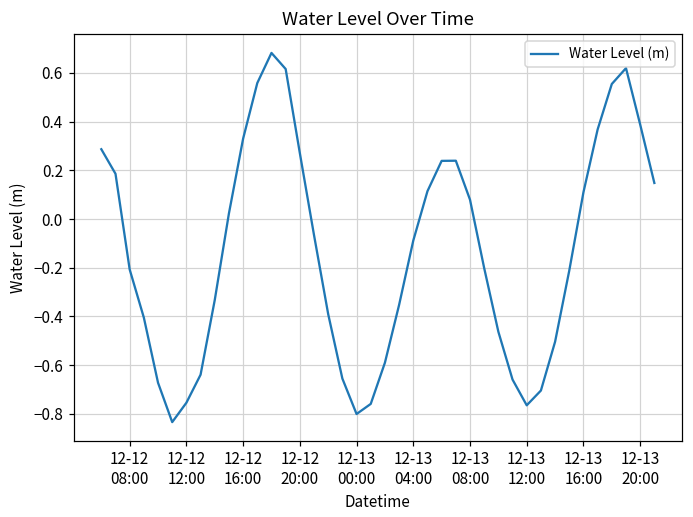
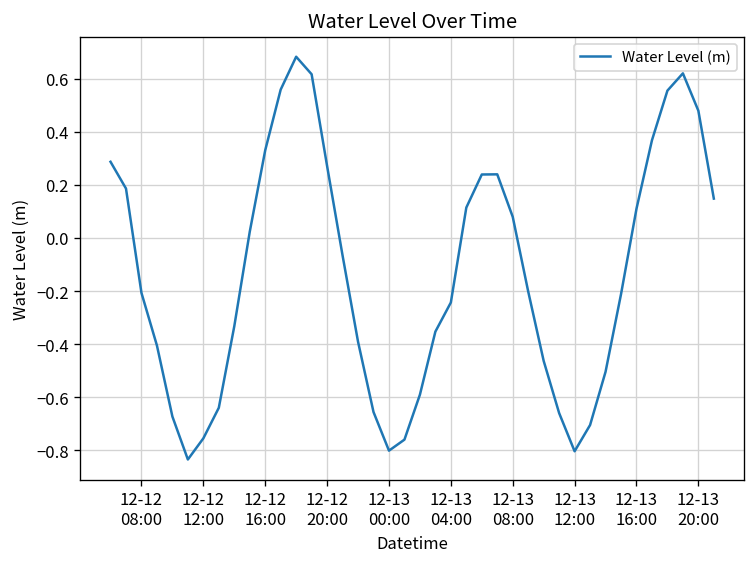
12-13 04:00: -0.09 -> -0.24
12-13 12:00: -0.76 -> -0.80
12-13 20:00: 0.39 -> 0.48
